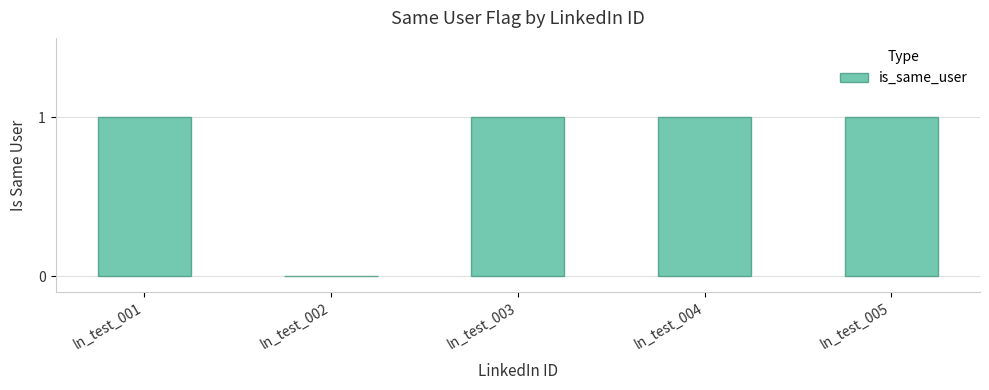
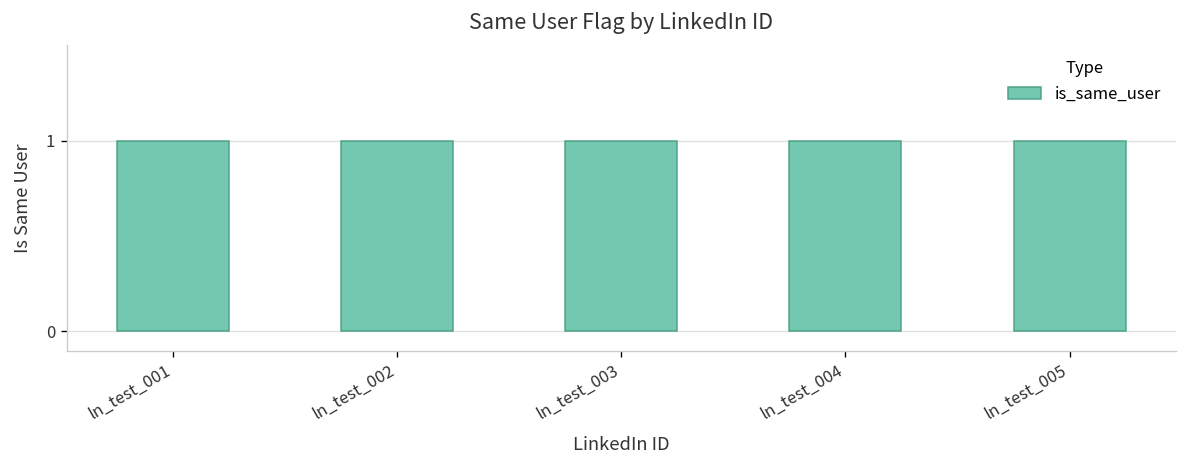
ln_test_002: 0 -> 1
